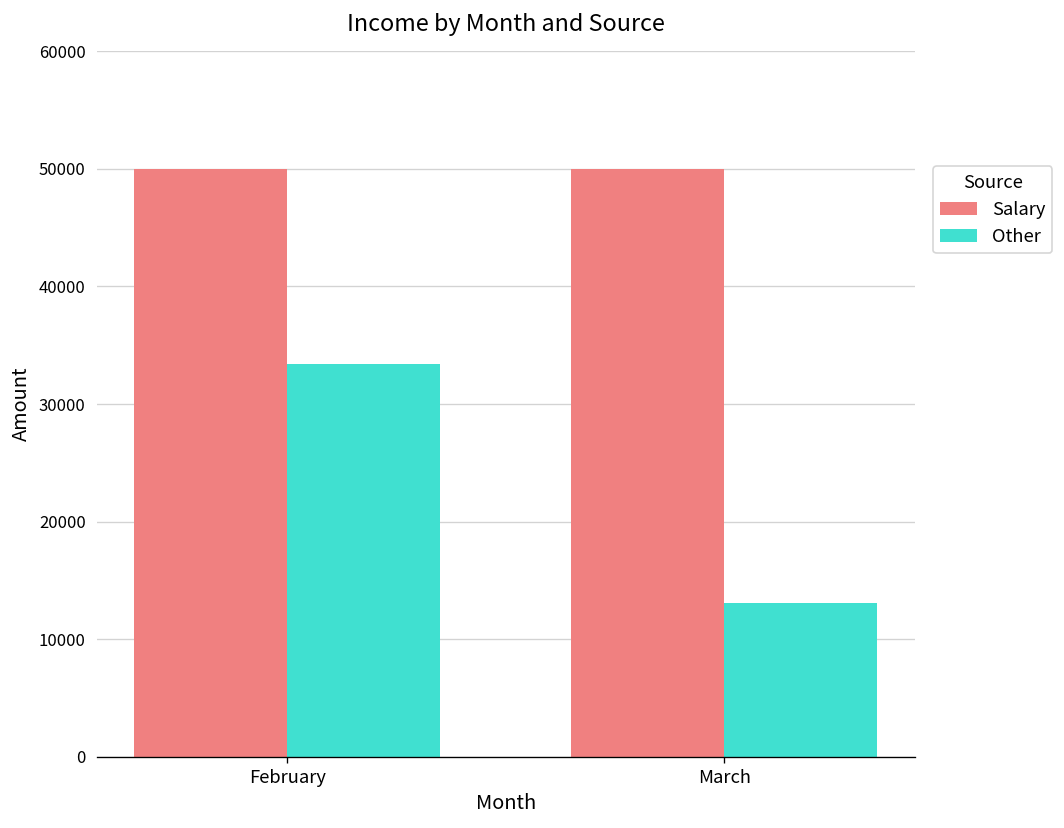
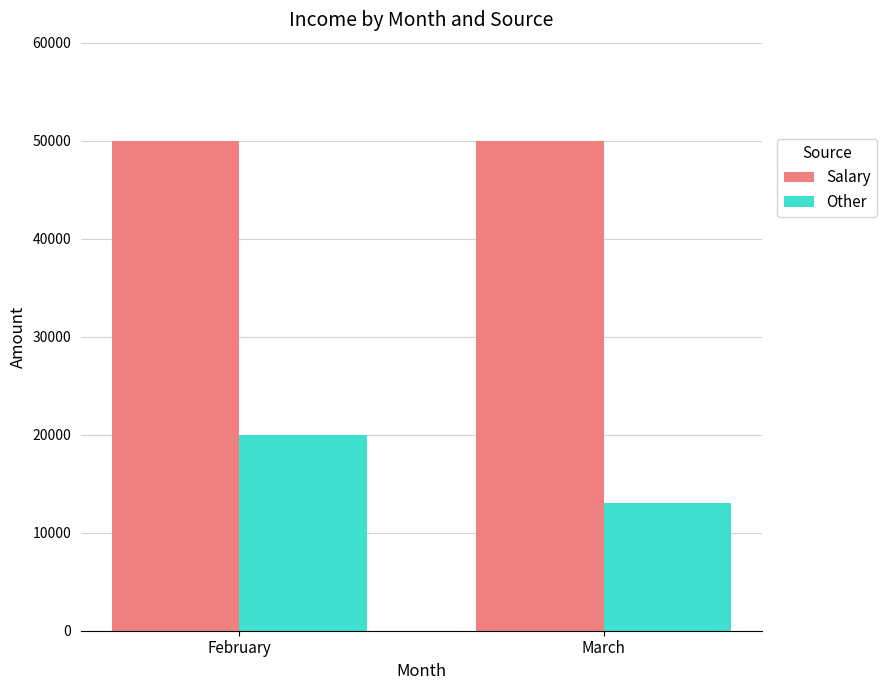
Other, February: 33000 -> 20000
